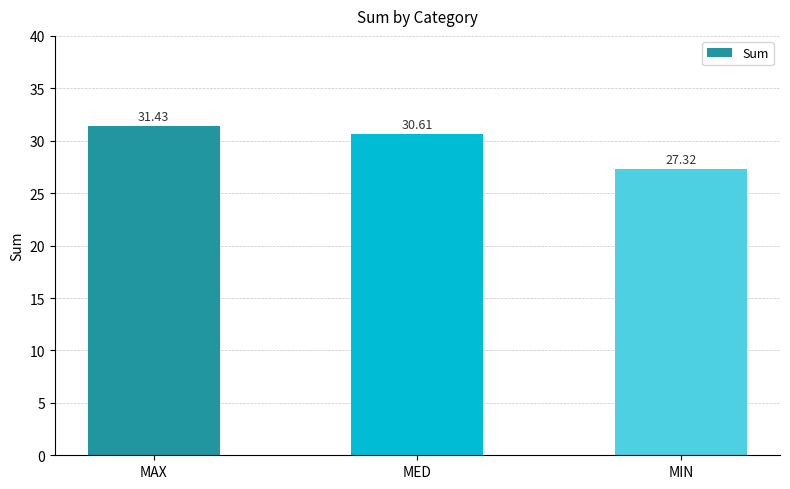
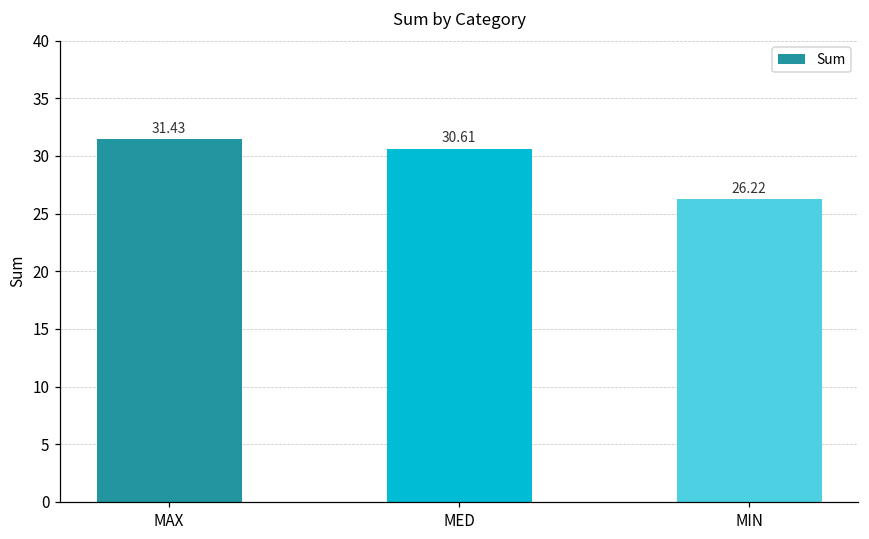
MIN: 27.32 -> 26.22
